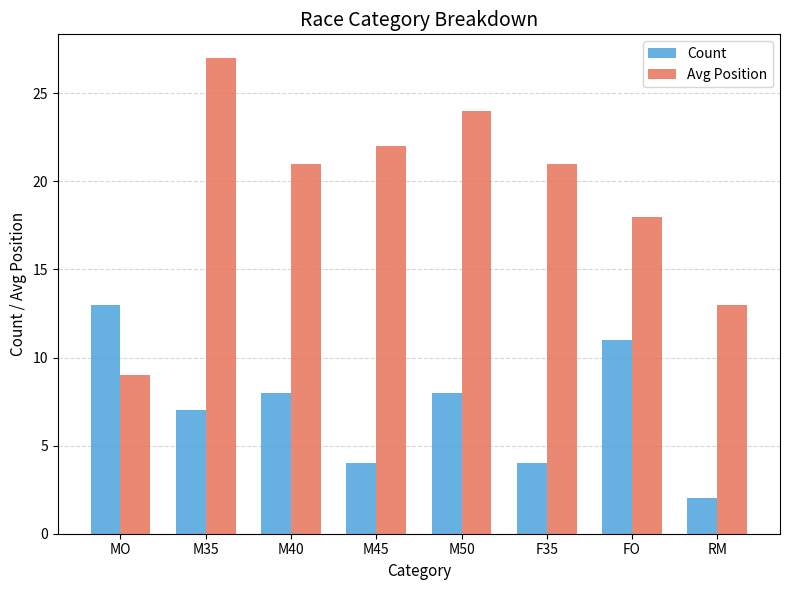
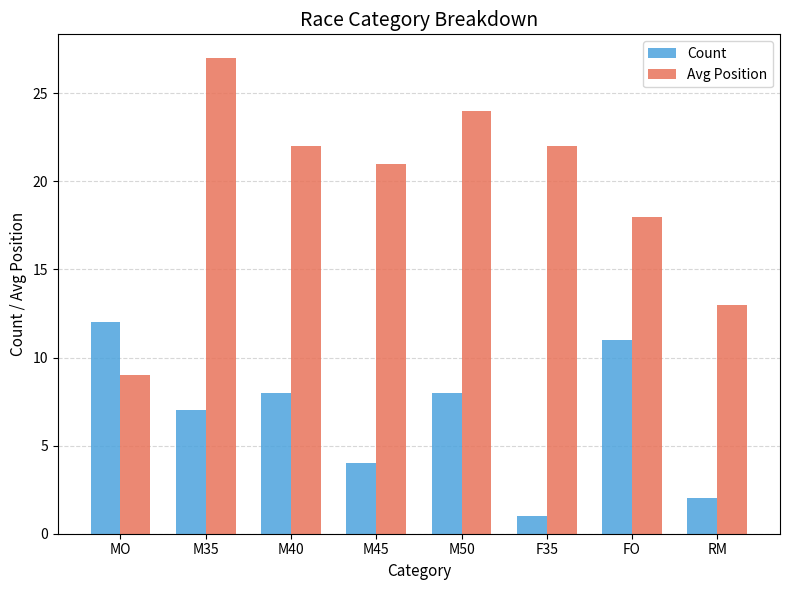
Count, MO: 13 -> 12
Avg Position, M40: 21 -> 22
Avg Position, M45: 22 -> 21
Count, F35: 4 -> 1
Avg Position, F35: 21 -> 22
